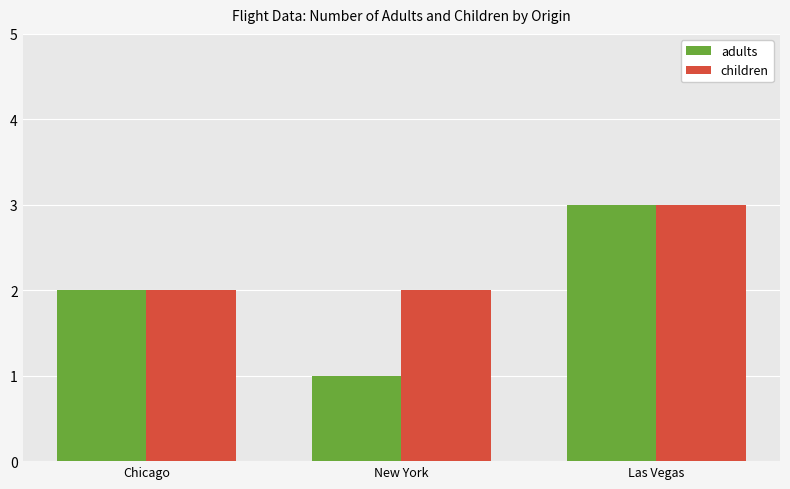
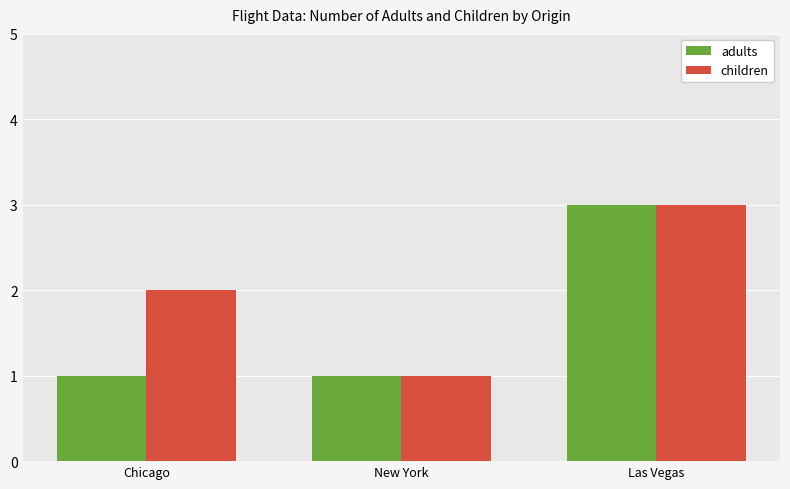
adults, Chicago: 2 -> 1
children, New York: 2 -> 1
